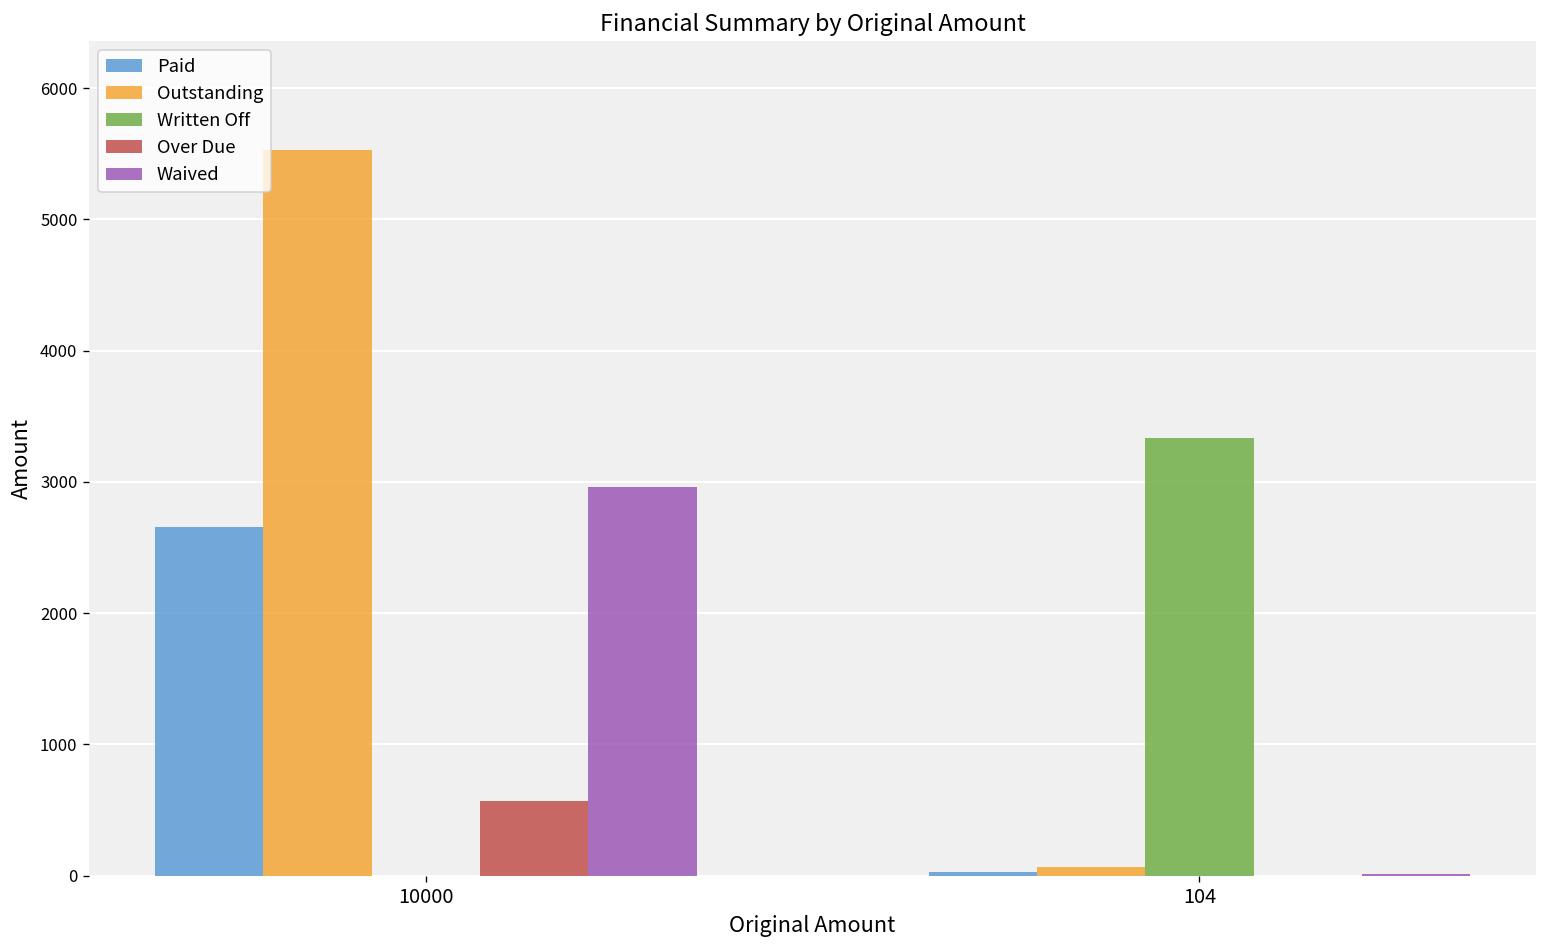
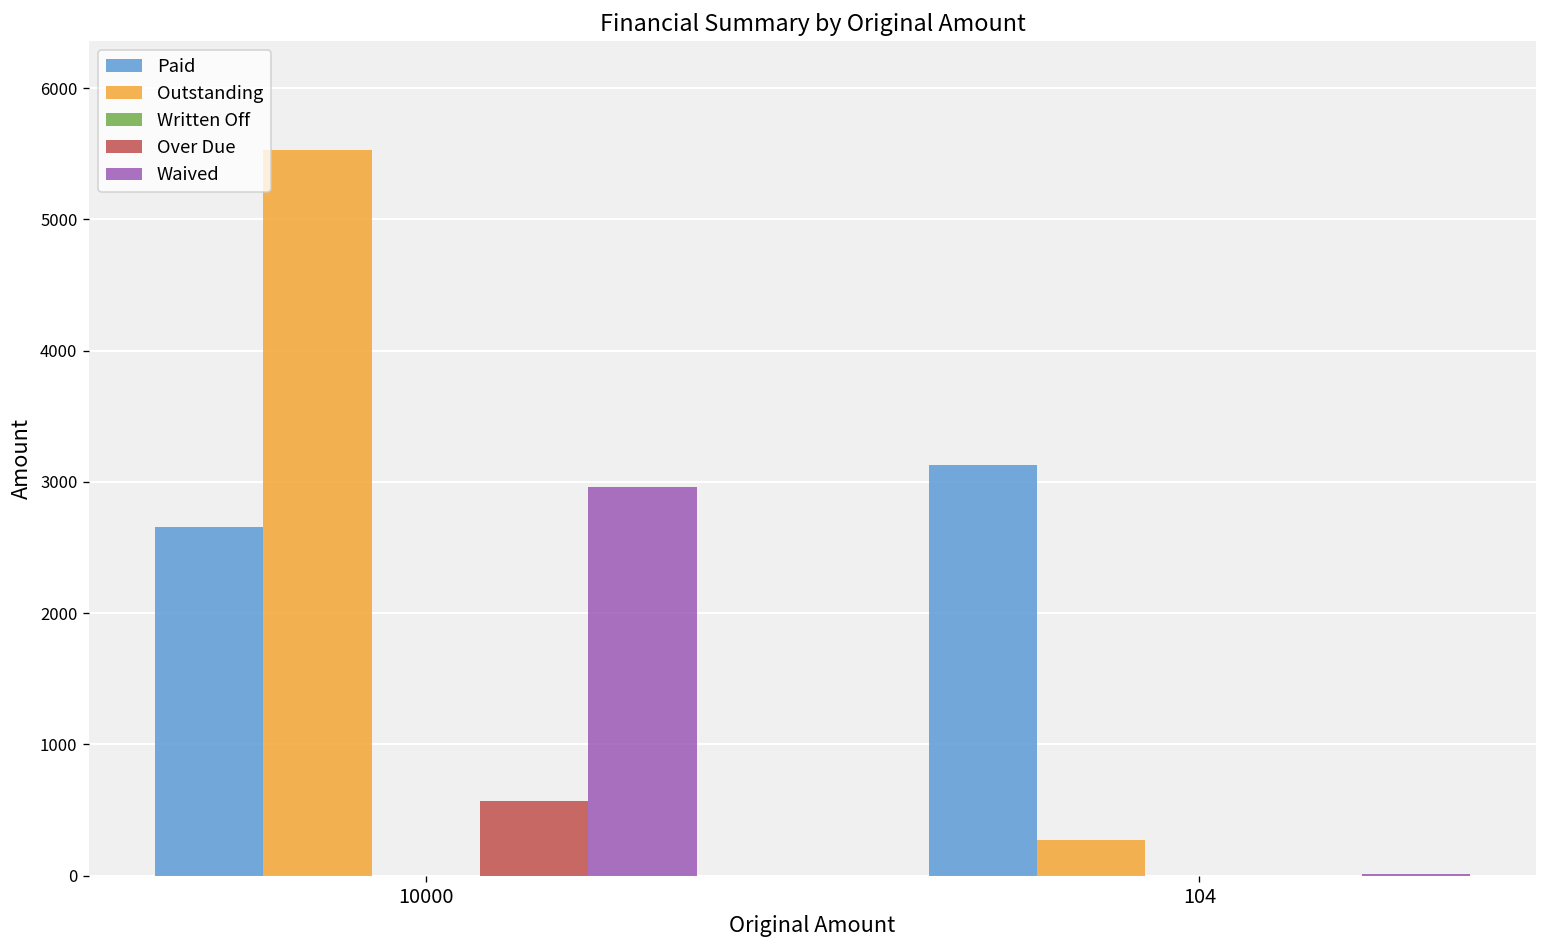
Paid, 104: 30 -> 3130
Outstanding, 104: 60 -> 270
Written Off, 104: 3340 -> 0
